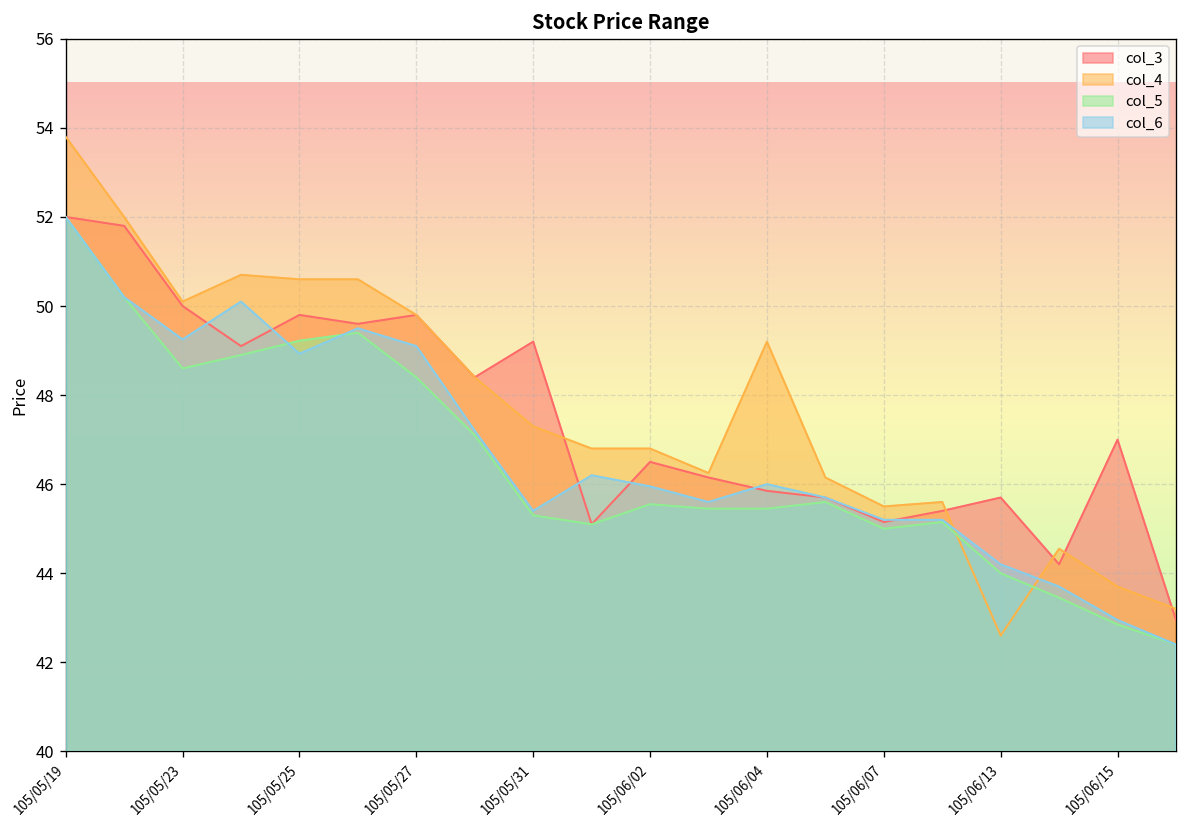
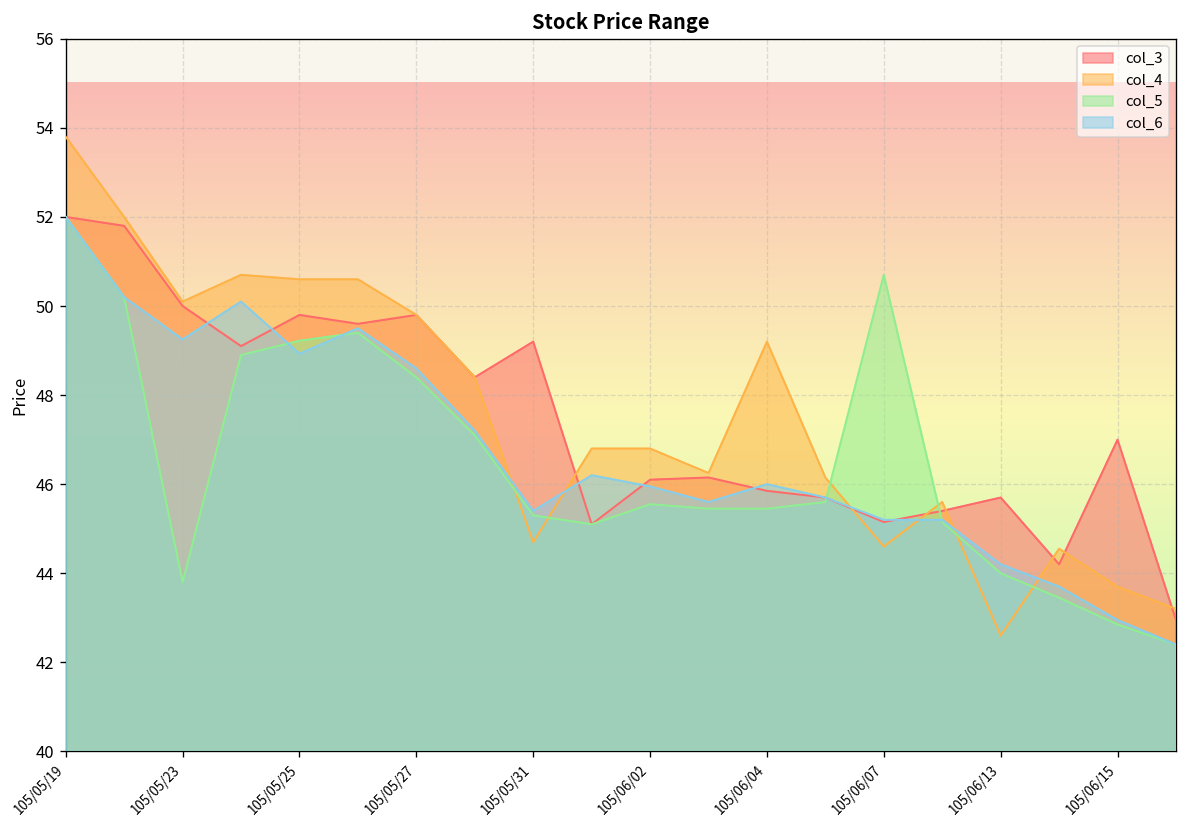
col_5, 105/05/23: 48.6 -> 43.8
col_6, 105/05/27: 49.1 -> 48.6
col_4, 105/05/31: 47.3 -> 44.7
col_3, 105/06/02: 46.5 -> 46.1
col_4, 105/06/07: 45.5 -> 44.6
col_5, 105/06/07: 45.0 -> 50.7
